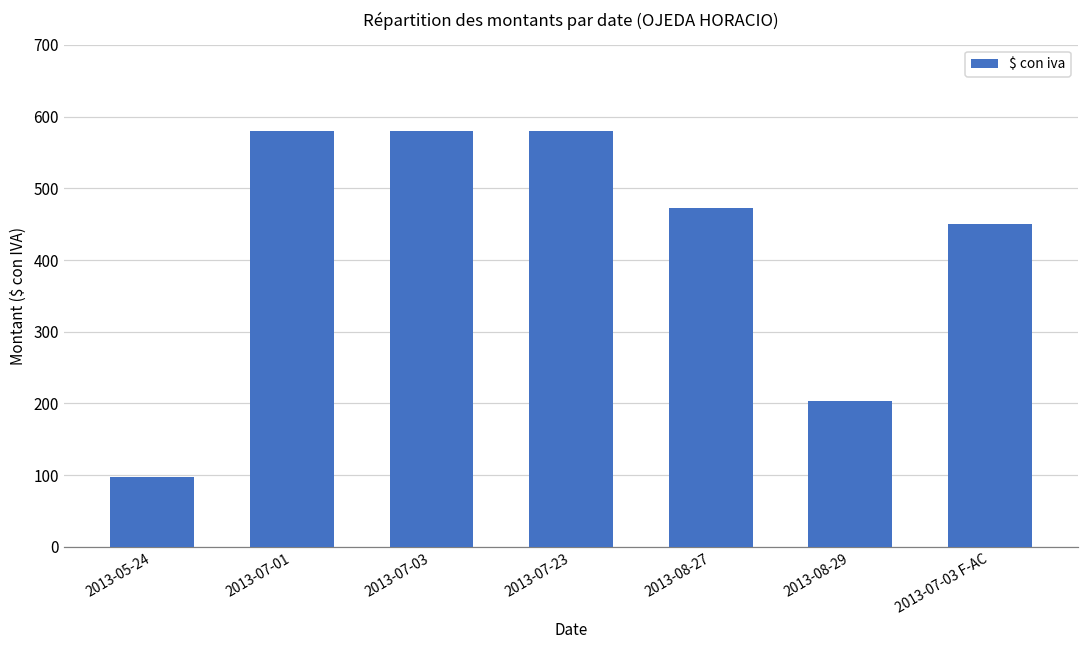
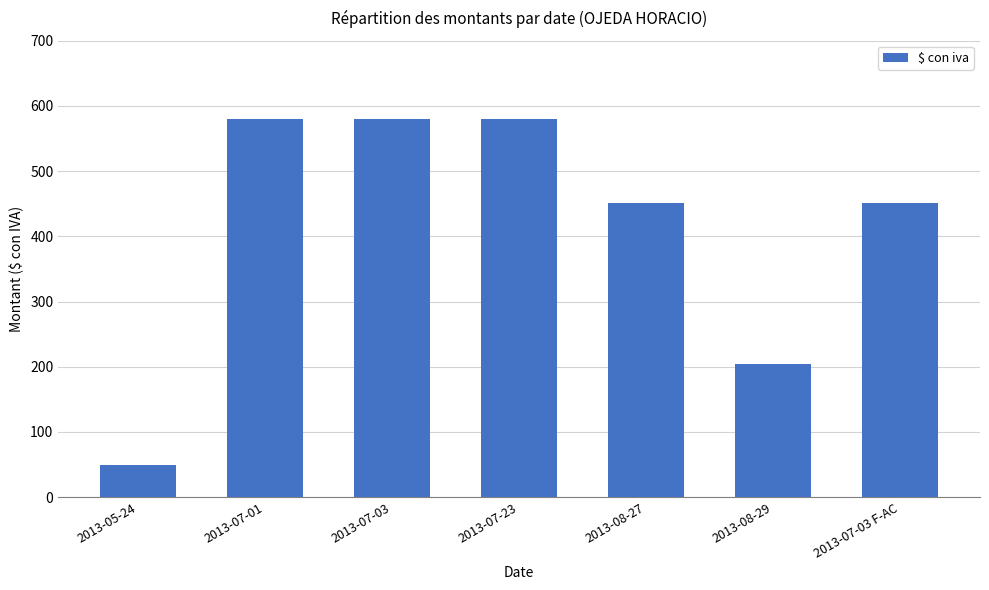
2013-05-24: 100 -> 50
2013-08-27: 470 -> 450
